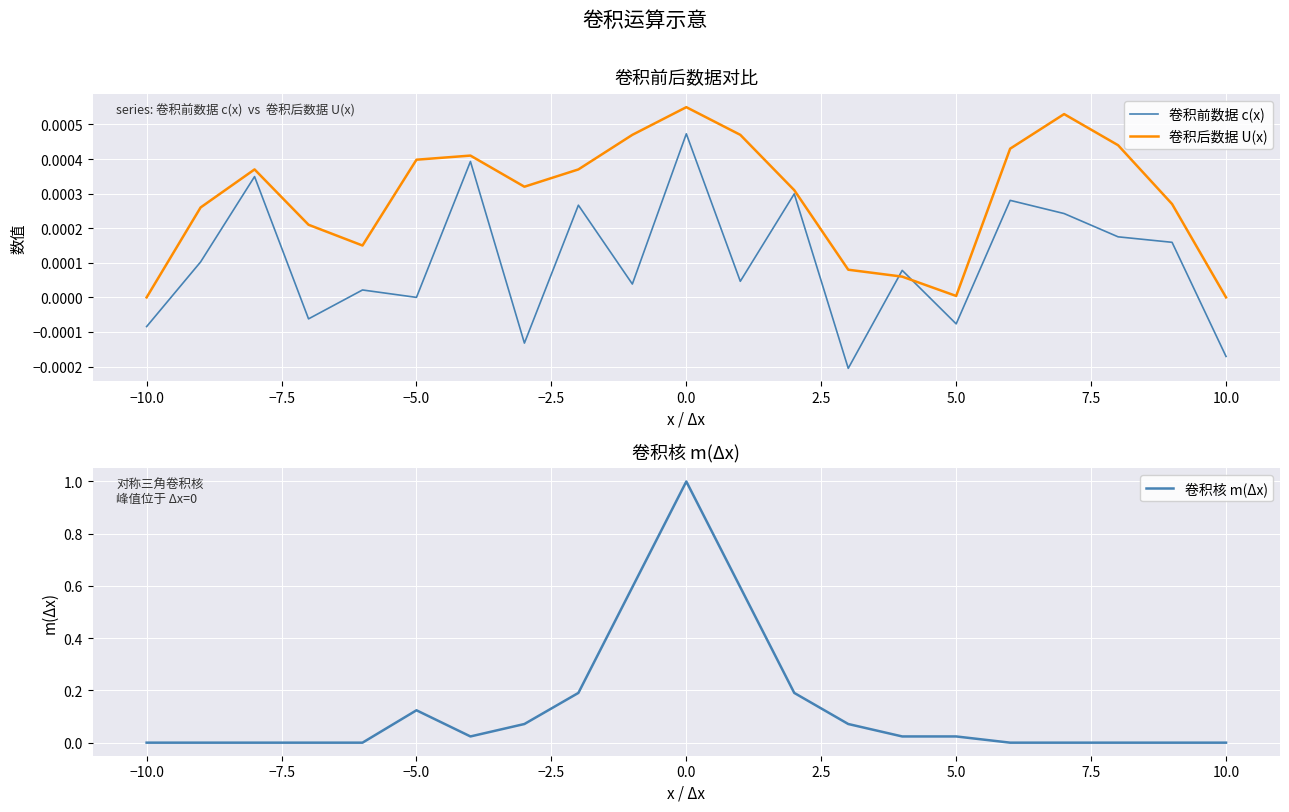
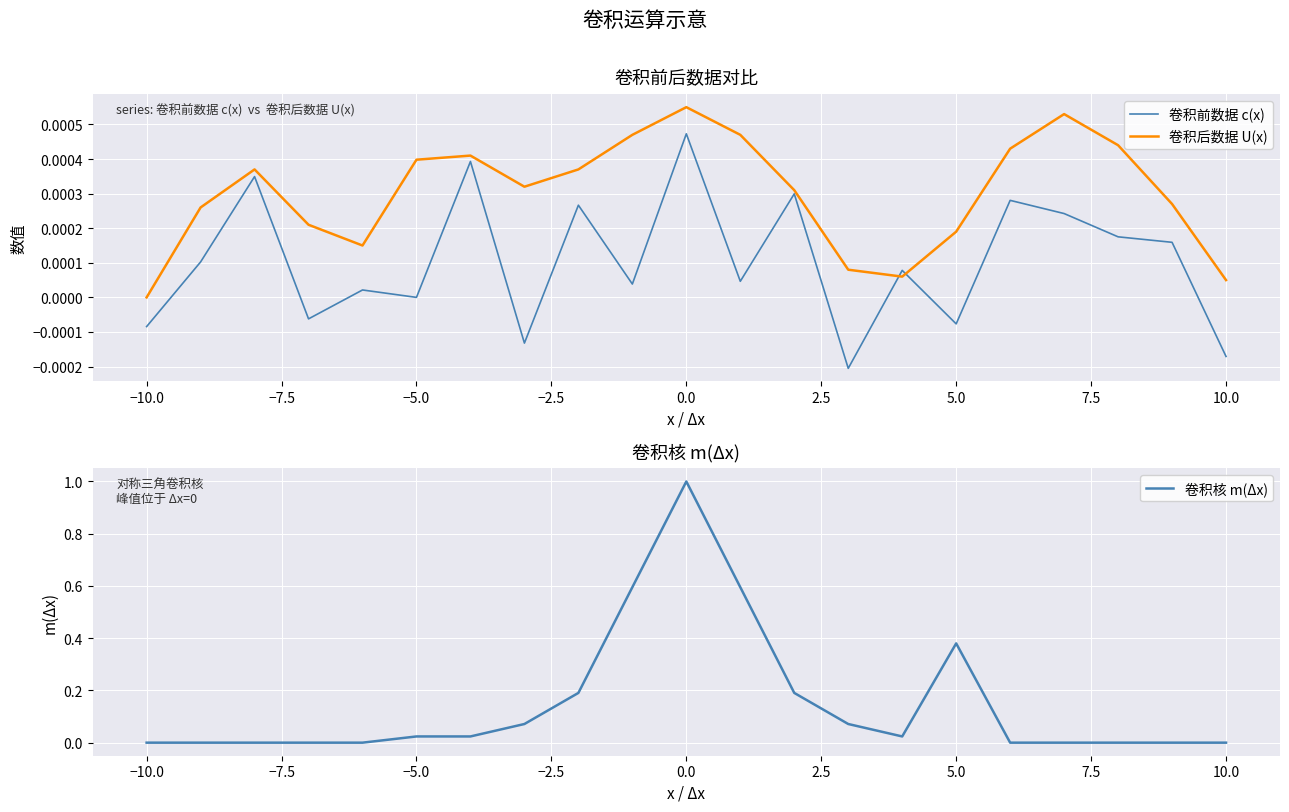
卷积前后数据对比, 卷积后数据 U(x), 5.0: 0.00000 -> 0.00019
卷积前后数据对比, 卷积后数据 U(x), 10.0: 0.00000 -> 0.00005
卷积核 m(Δx), −5.0: 0.12 -> 0.02
卷积核 m(Δx), 5.0: 0.02 -> 0.38
